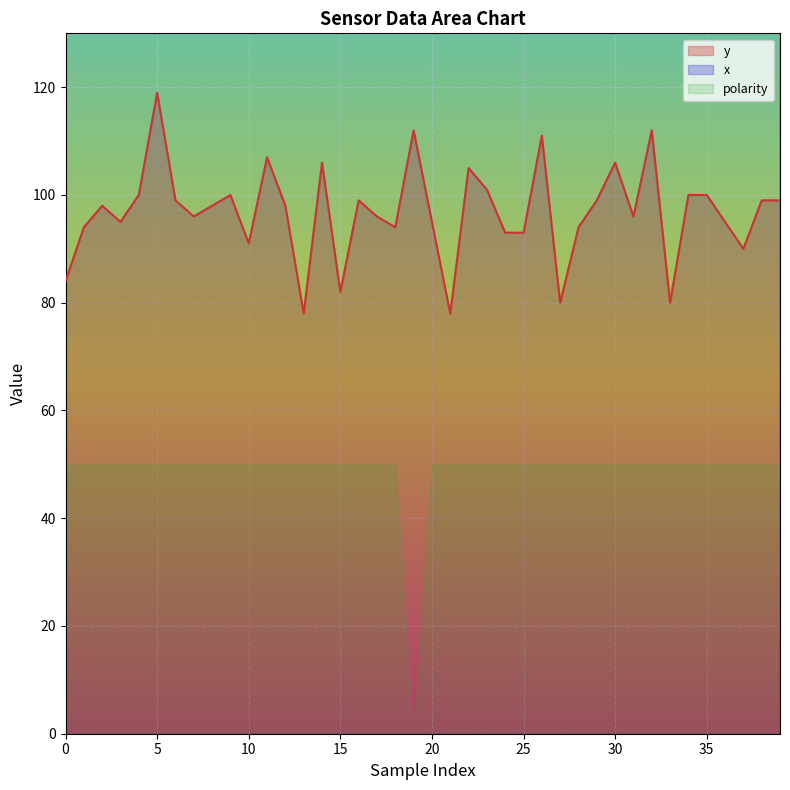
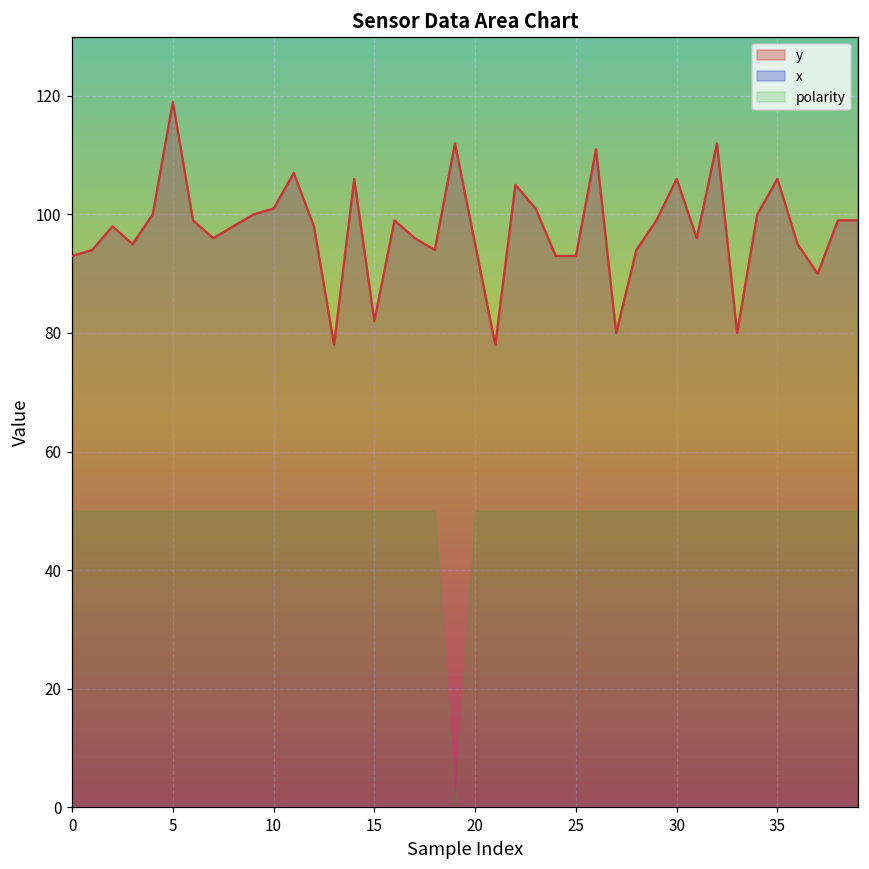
y, 0: 84 -> 93
y, 10: 91 -> 101
y, 35: 100 -> 106
